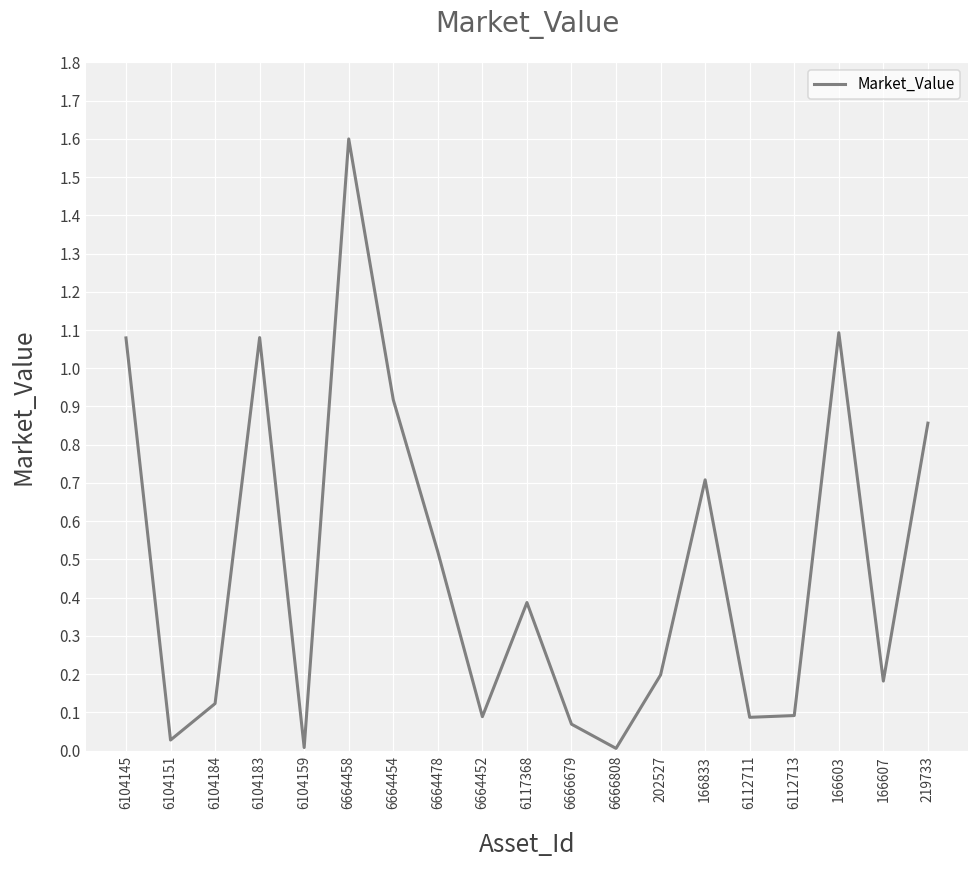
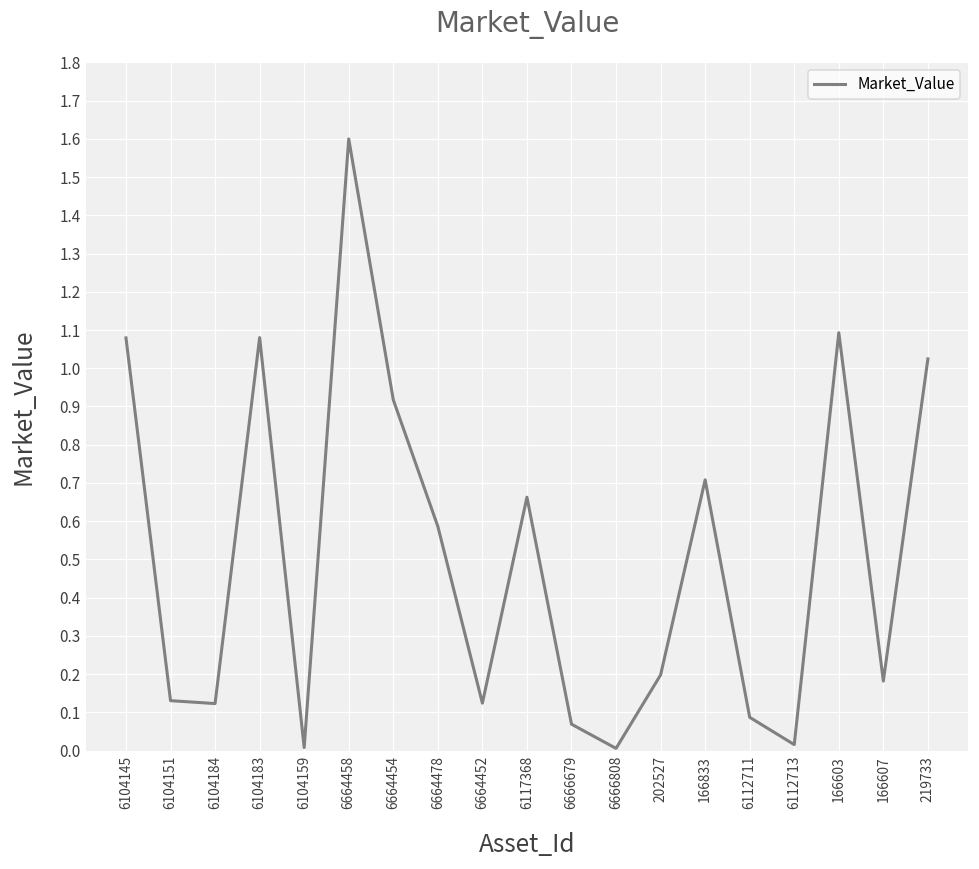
6104151: 0.03 -> 0.13
6664478: 0.52 -> 0.59
6664452: 0.09 -> 0.12
6117368: 0.39 -> 0.66
6112713: 0.09 -> 0.02
219733: 0.86 -> 1.02
